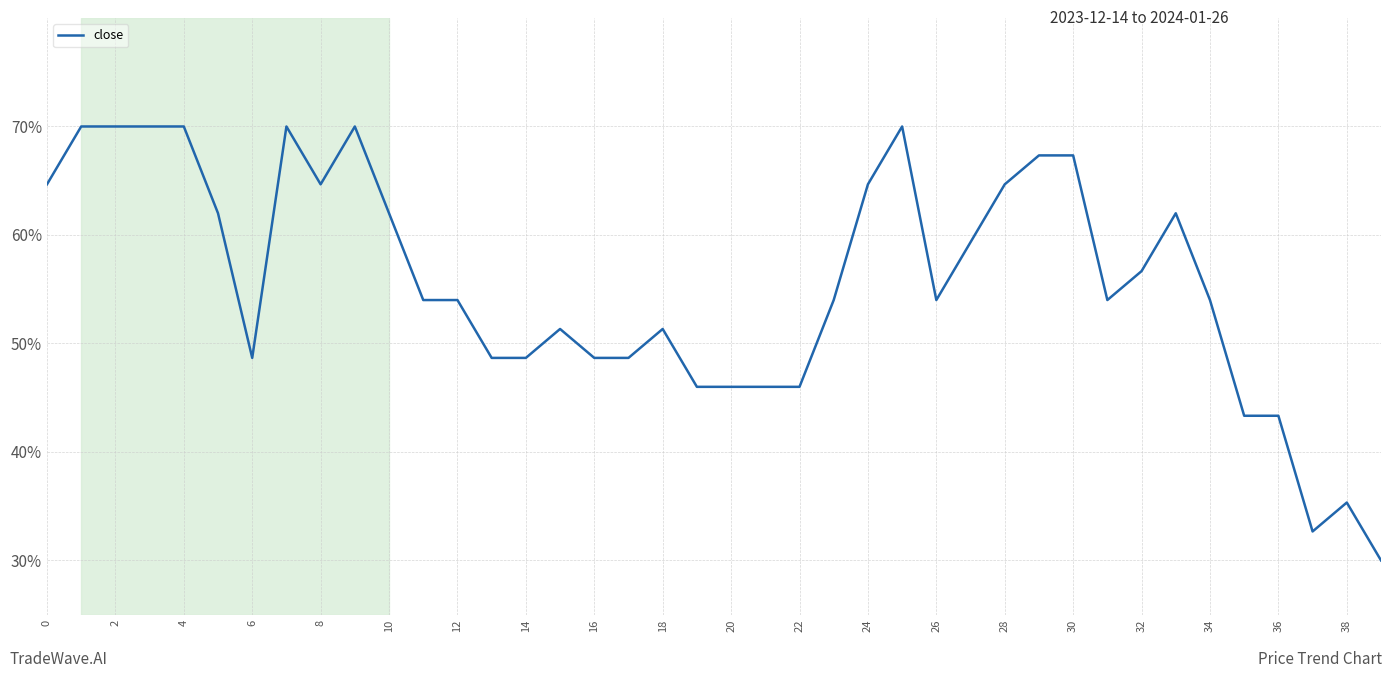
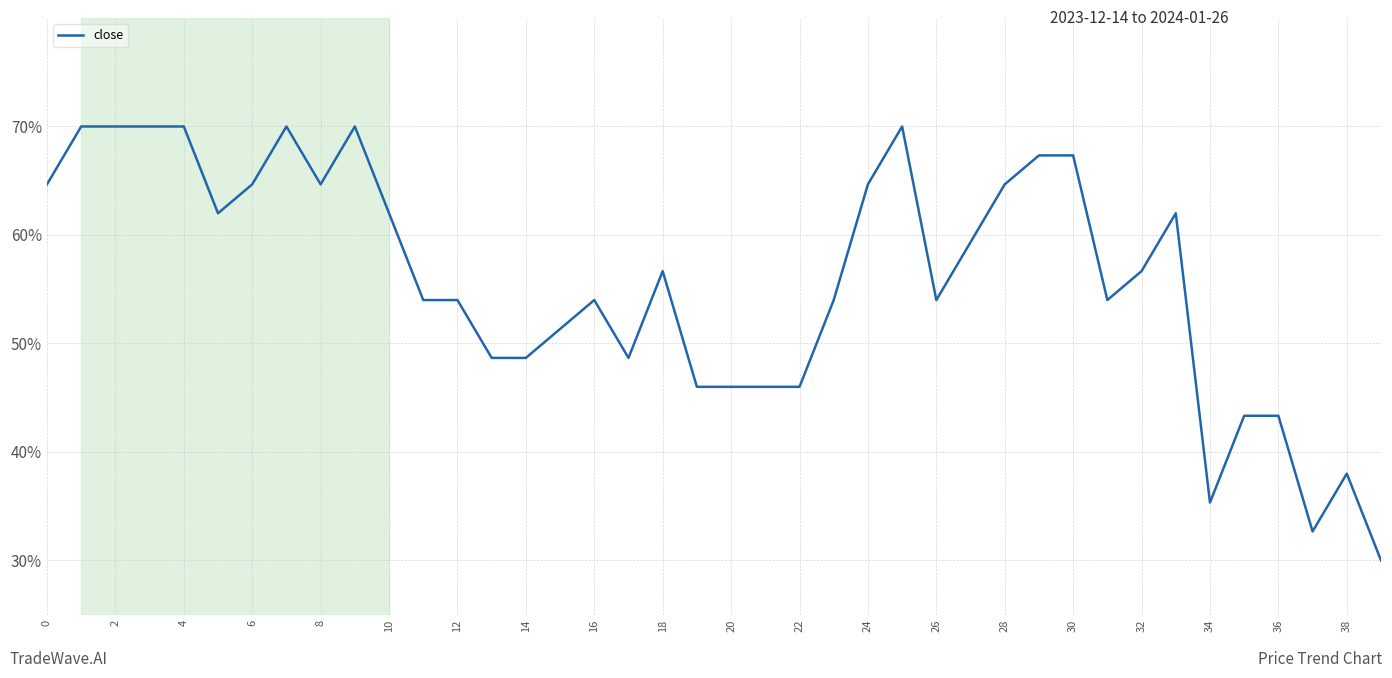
6: 48.7% -> 64.7%
16: 48.7% -> 54.0%
18: 51.3% -> 56.7%
34: 54.0% -> 35.3%
38: 35.3% -> 38.0%
